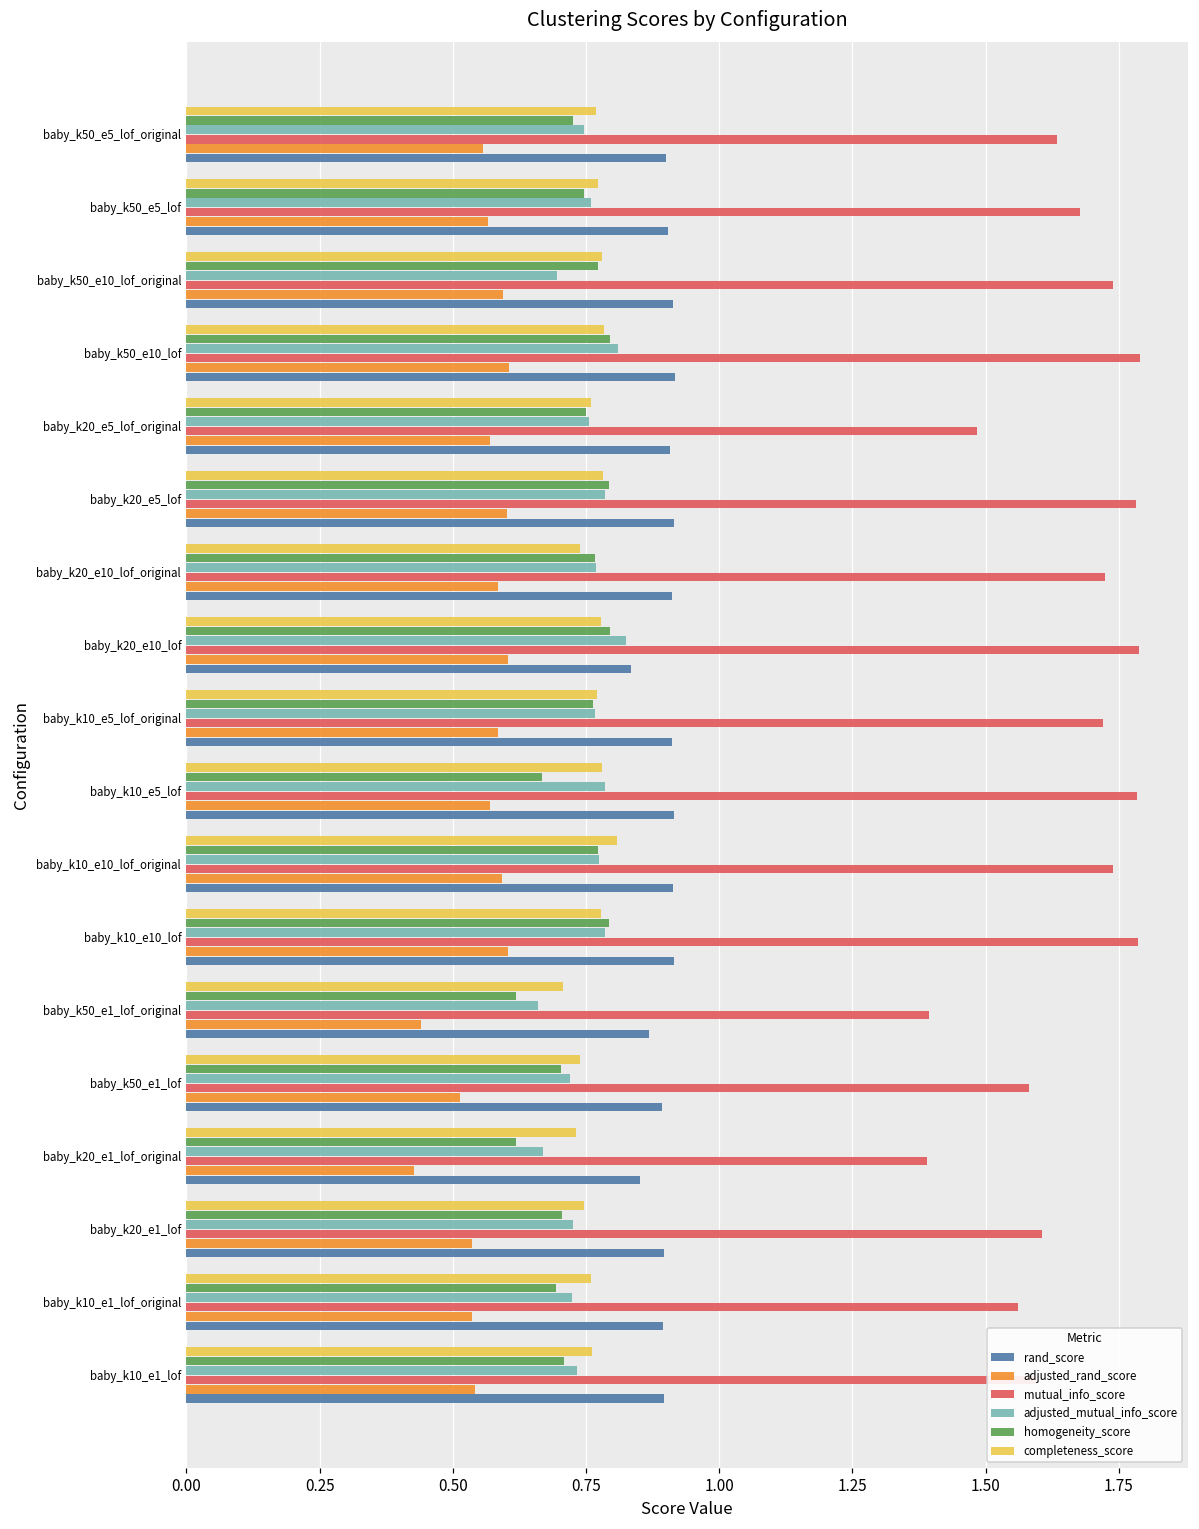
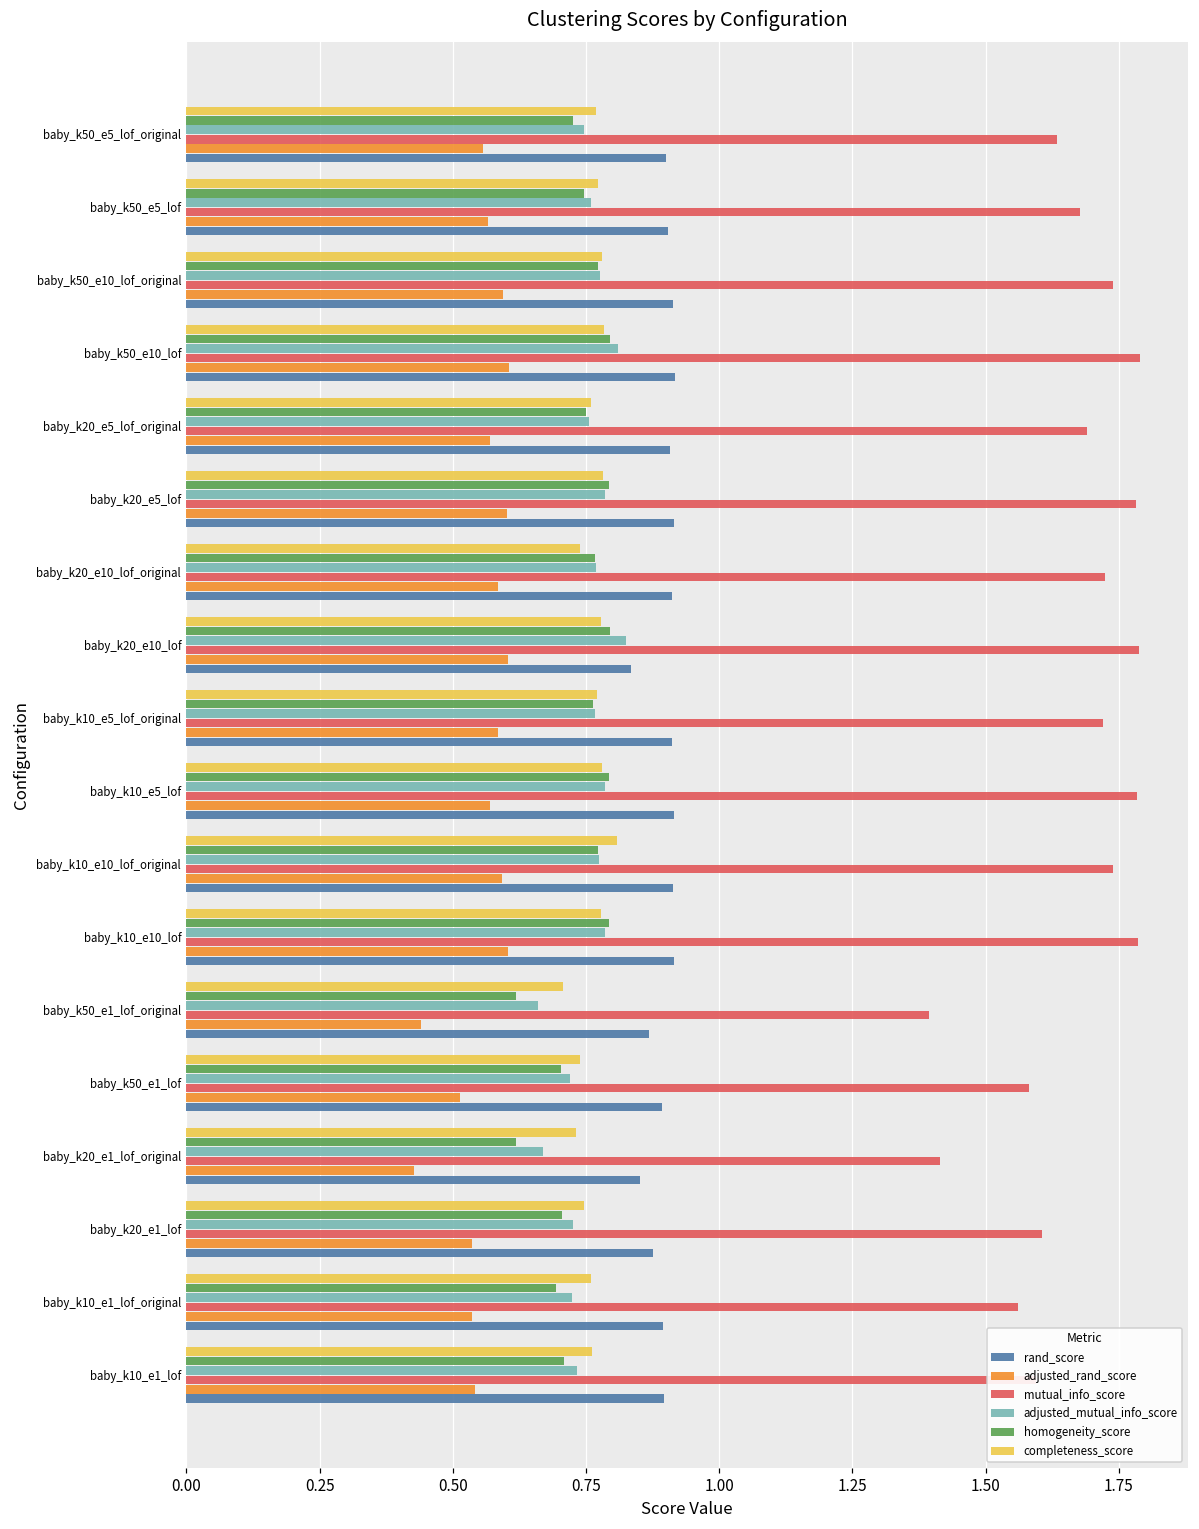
adjusted_mutual_info_score, baby_k50_e10_lof_original: 0.70 -> 0.78
mutual_info_score, baby_k20_e5_lof_original: 1.48 -> 1.69
homogeneity_score, baby_k10_e5_lof: 0.67 -> 0.79
mutual_info_score, baby_k20_e1_lof_original: 1.39 -> 1.41
rand_score, baby_k20_e1_lof: 0.90 -> 0.88
